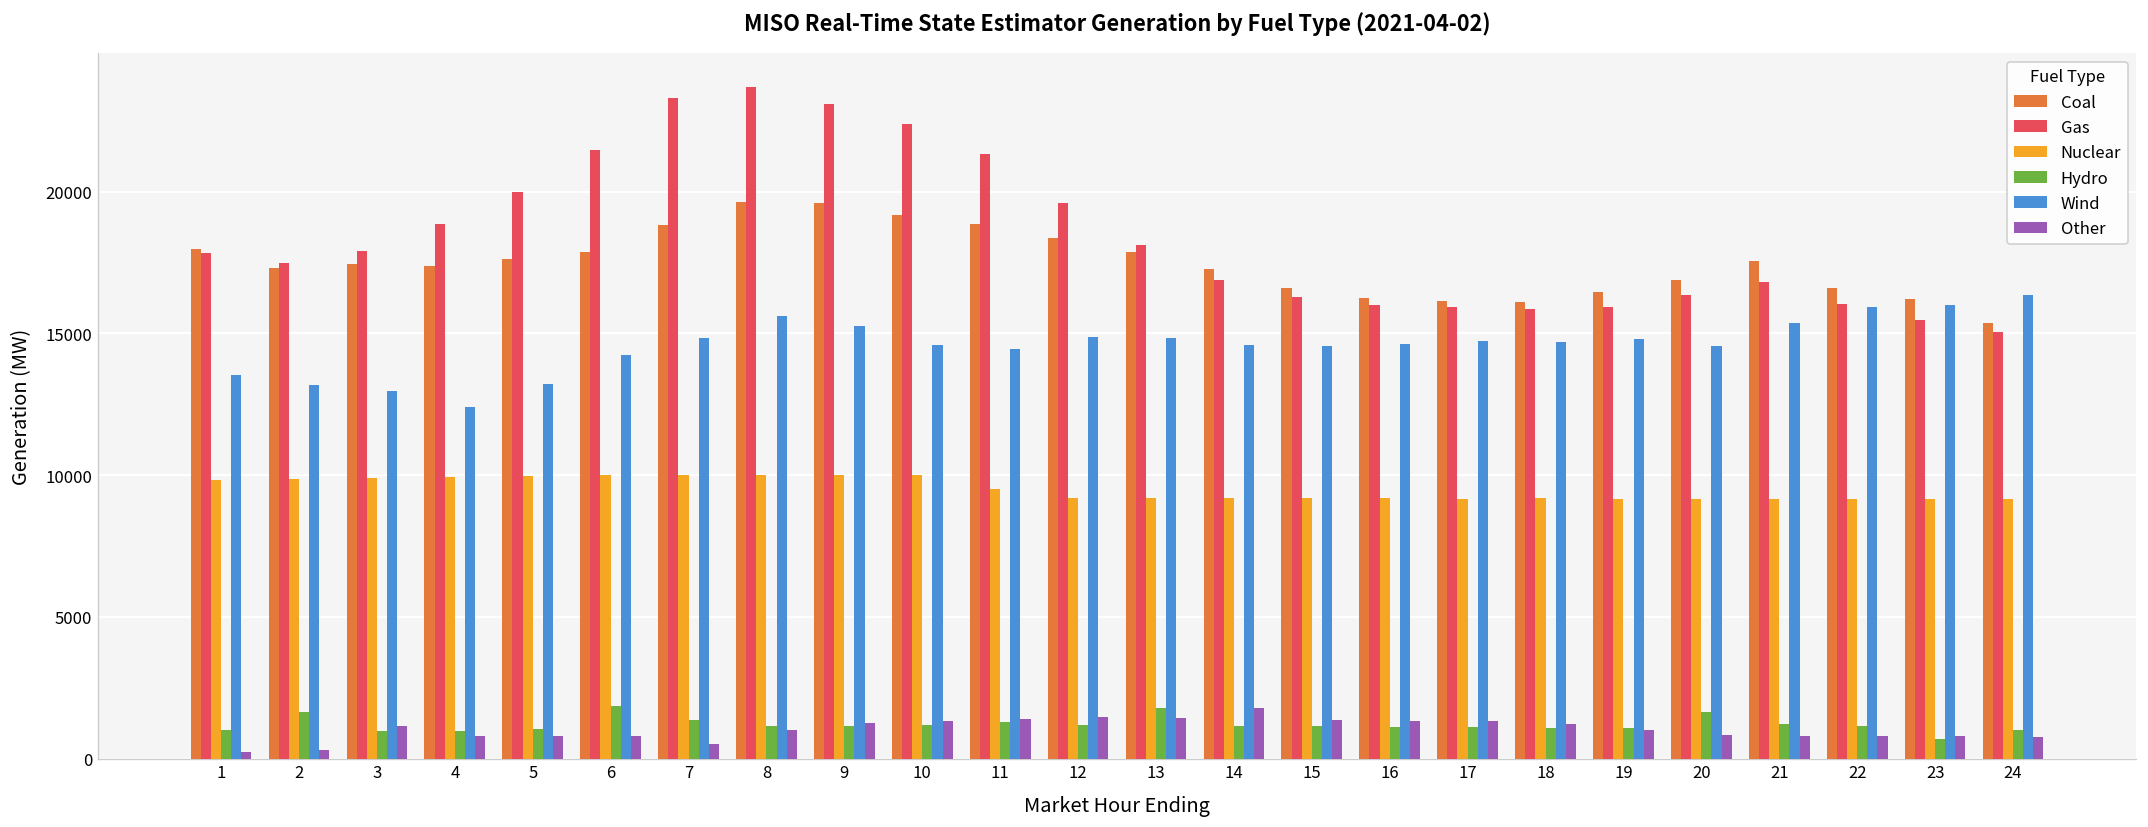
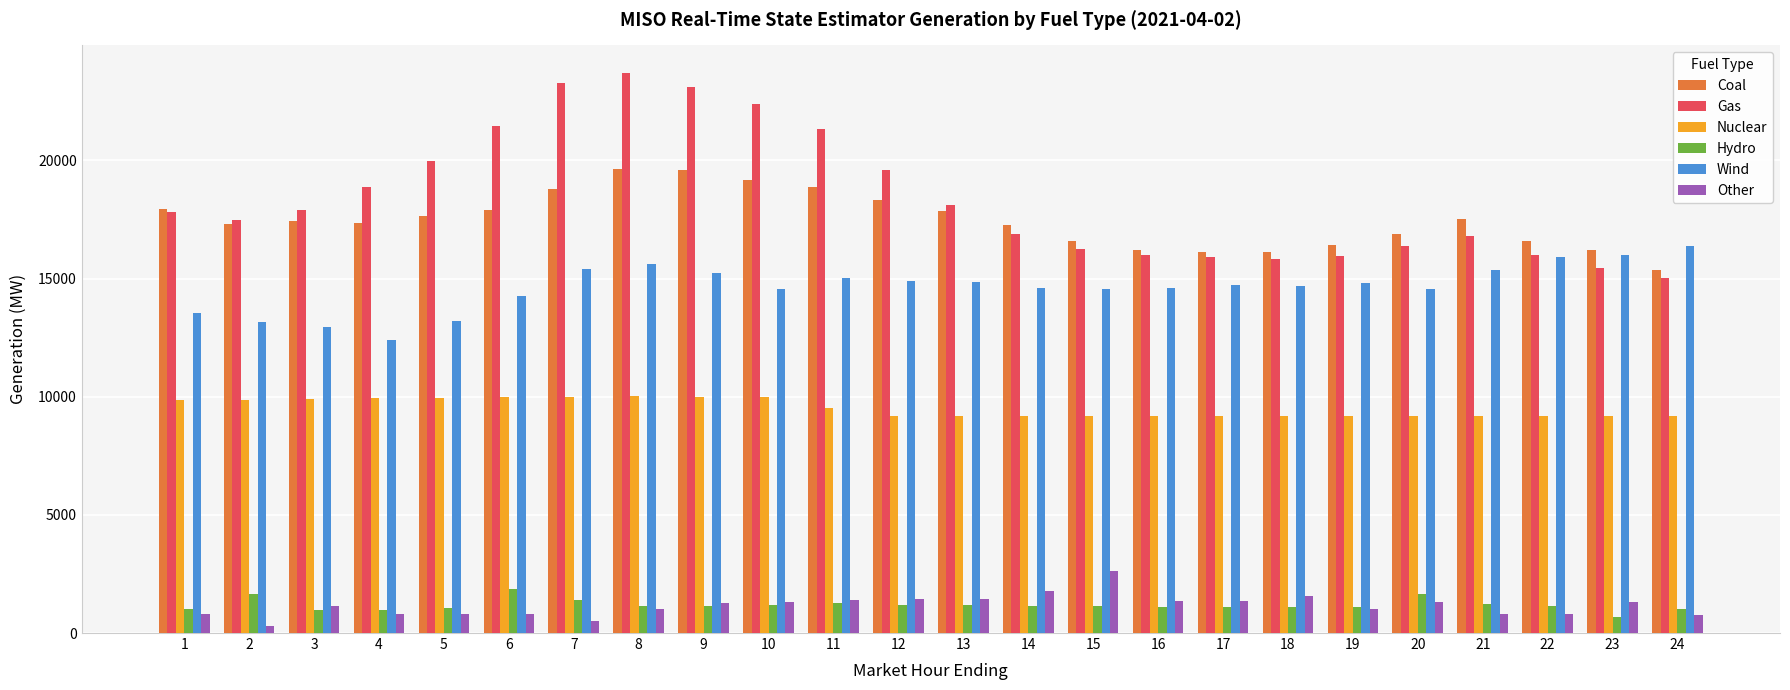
Other, 1: 200 -> 800
Wind, 7: 14800 -> 15400
Wind, 11: 14400 -> 15000
Hydro, 13: 1800 -> 1200
Other, 15: 1400 -> 2600
Other, 18: 1200 -> 1600
Other, 20: 800 -> 1300
Other, 23: 800 -> 1300
